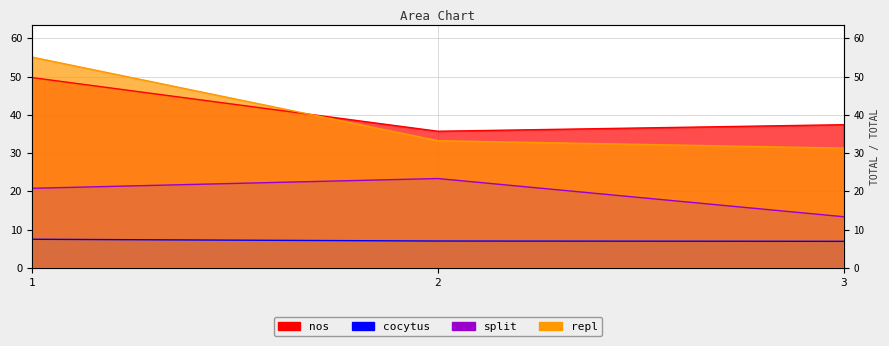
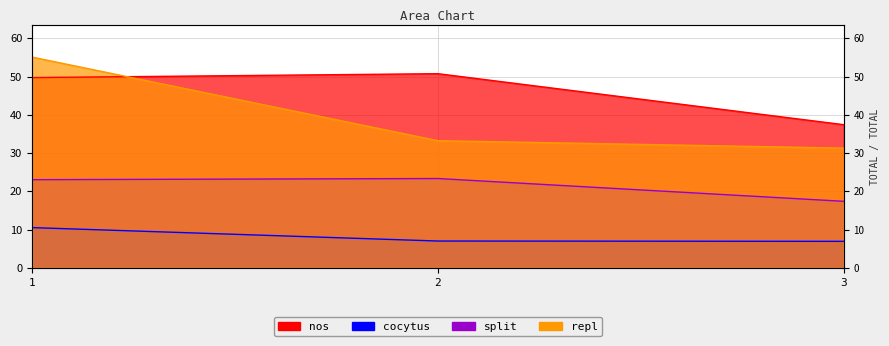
cocytus, 1: 7 -> 11
split, 1: 21 -> 23
nos, 2: 36 -> 51
split, 3: 13 -> 17
